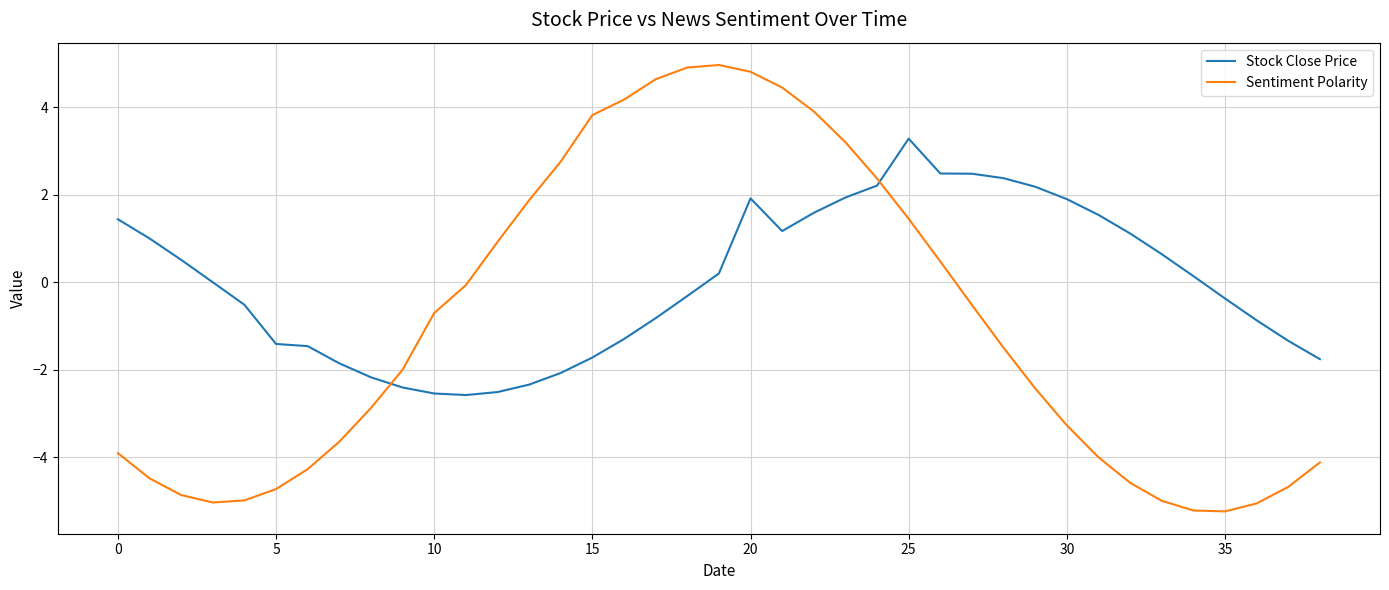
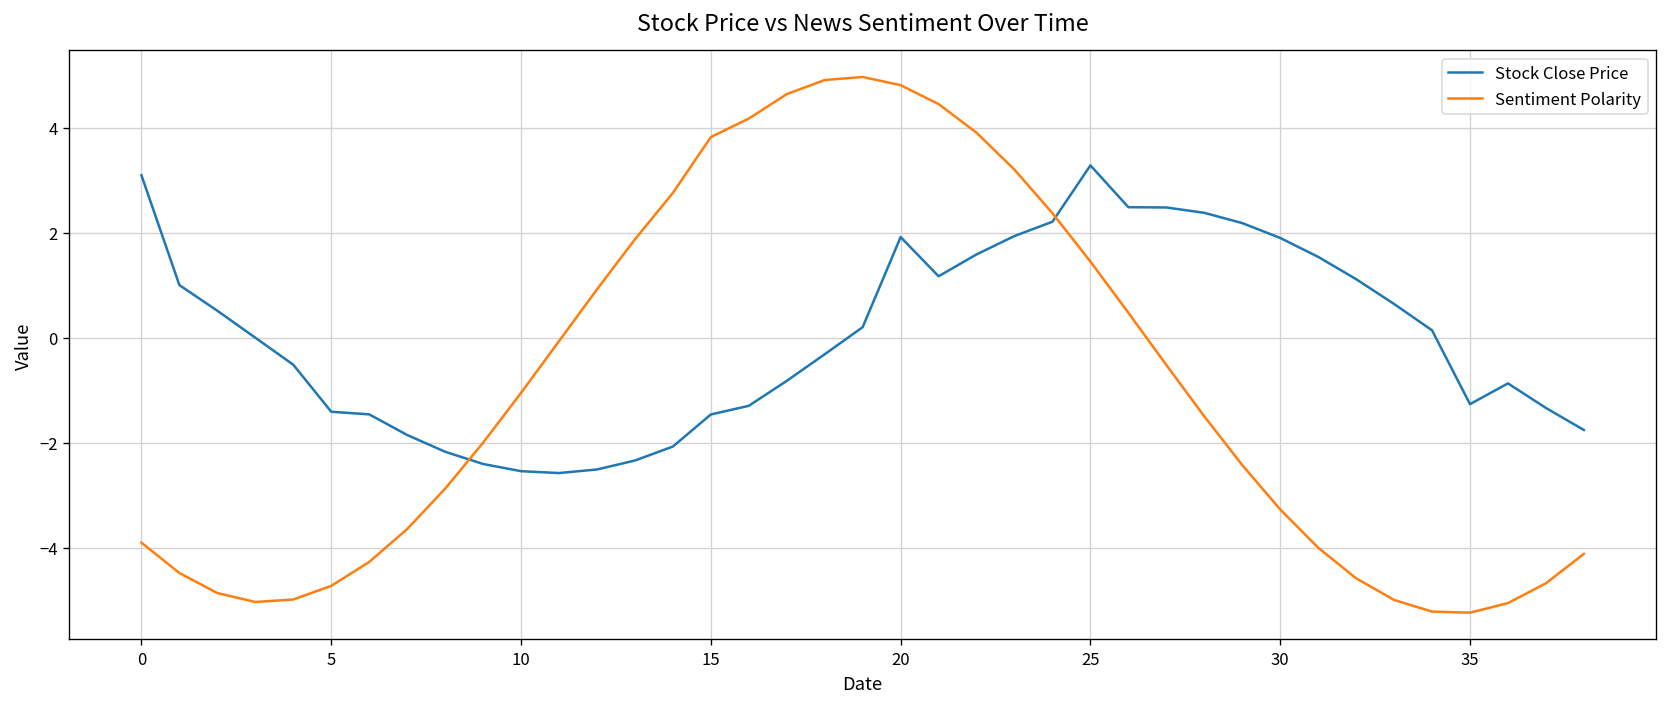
Stock Close Price, 0: 1.4 -> 3.1
Sentiment Polarity, 10: -0.7 -> -1.1
Stock Close Price, 15: -1.7 -> -1.5
Stock Close Price, 35: -0.4 -> -1.3
